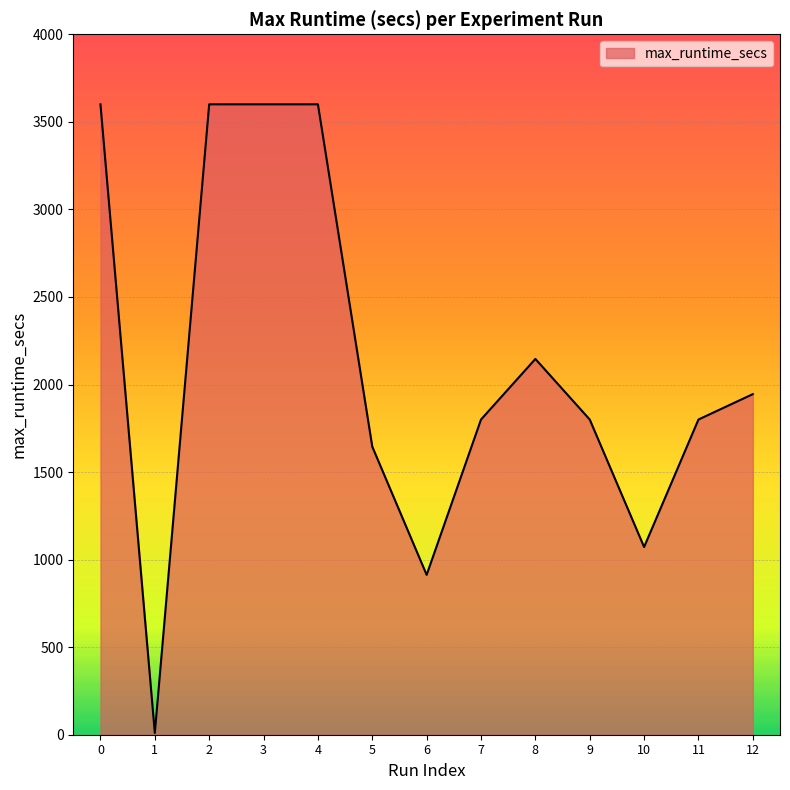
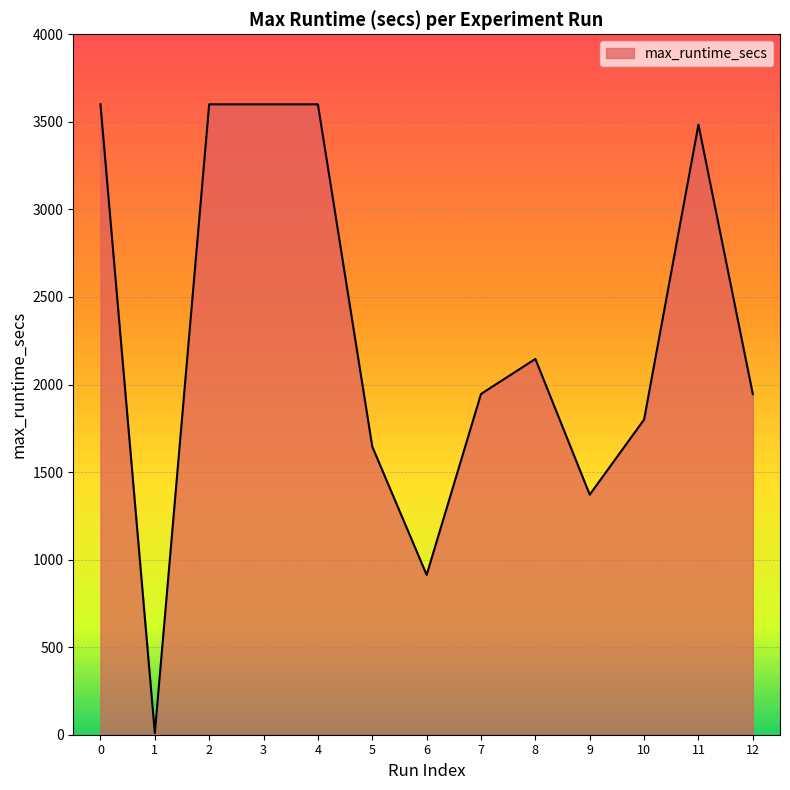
7: 1800 -> 1950
9: 1800 -> 1370
10: 1070 -> 1800
11: 1800 -> 3480
